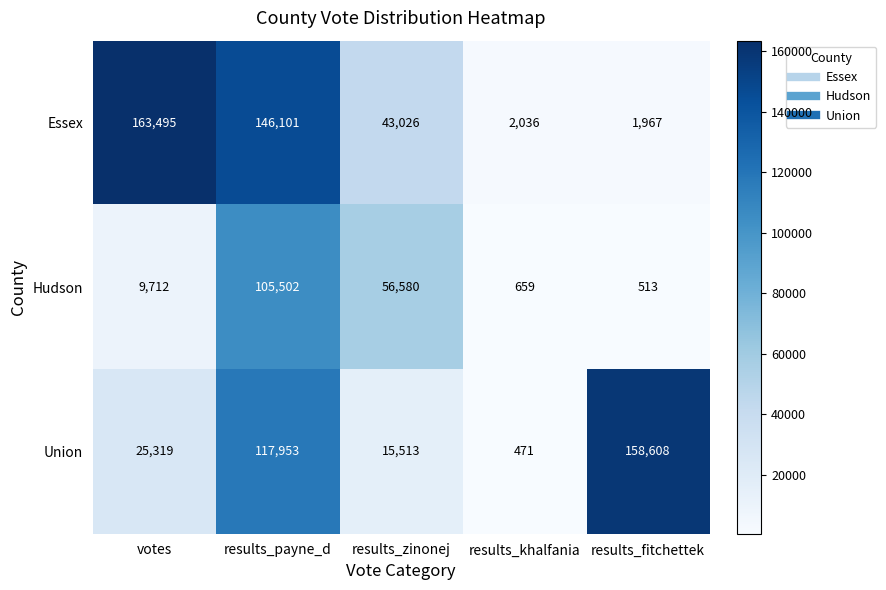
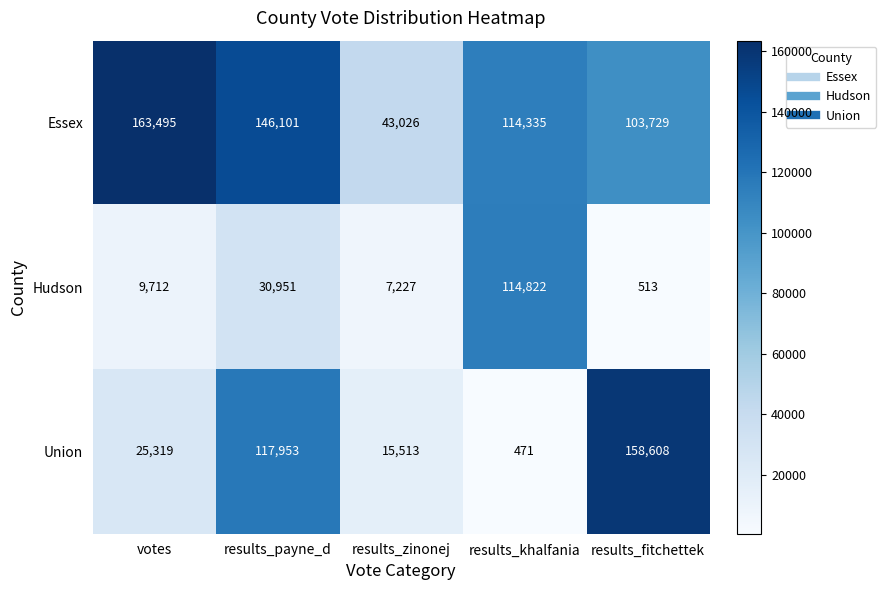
Essex, results_khalfania: 2,036 -> 114,335
Essex, results_fitchettek: 1,967 -> 103,729
Hudson, results_payne_d: 105,502 -> 30,951
Hudson, results_zinonej: 56,580 -> 7,227
Hudson, results_khalfania: 659 -> 114,822
